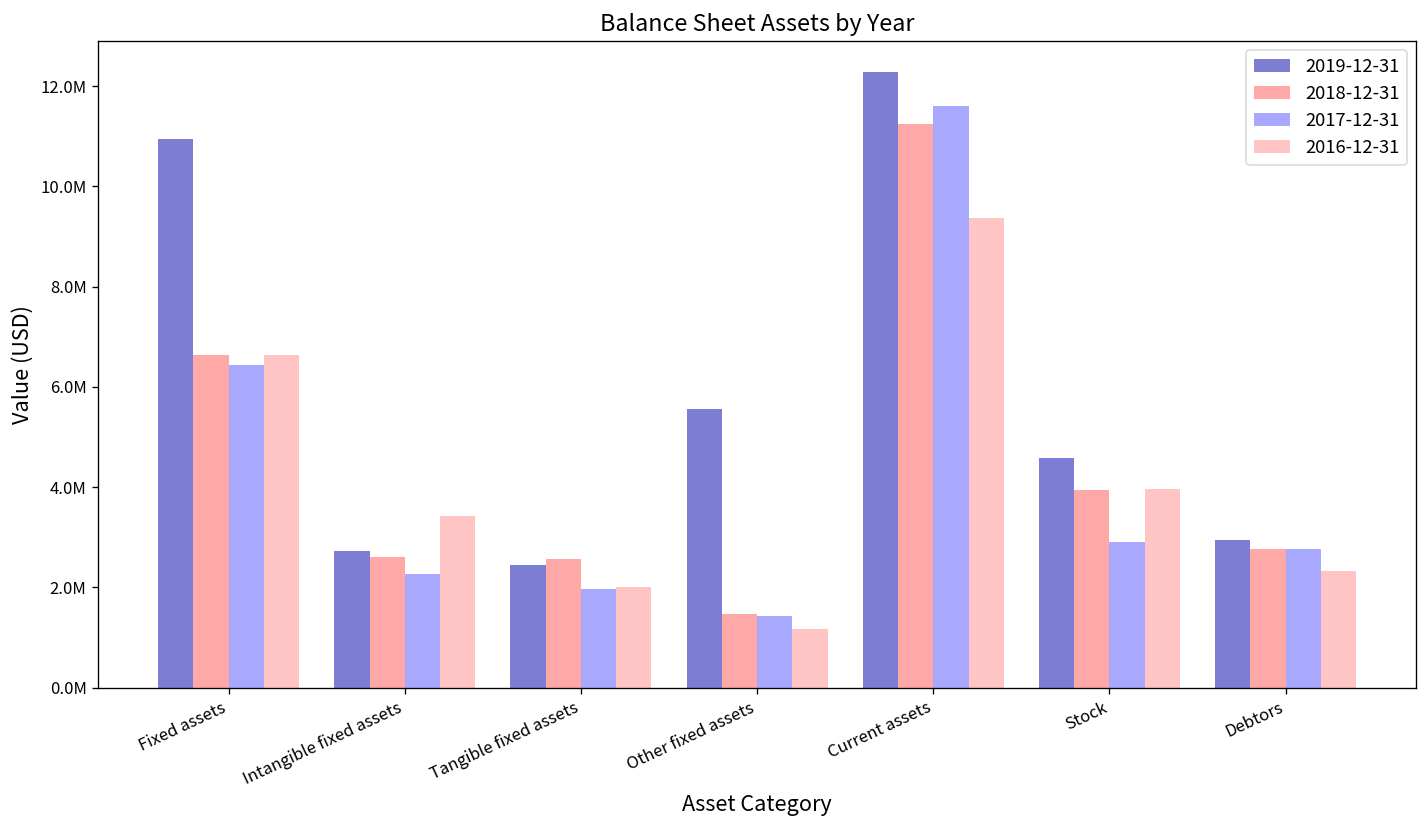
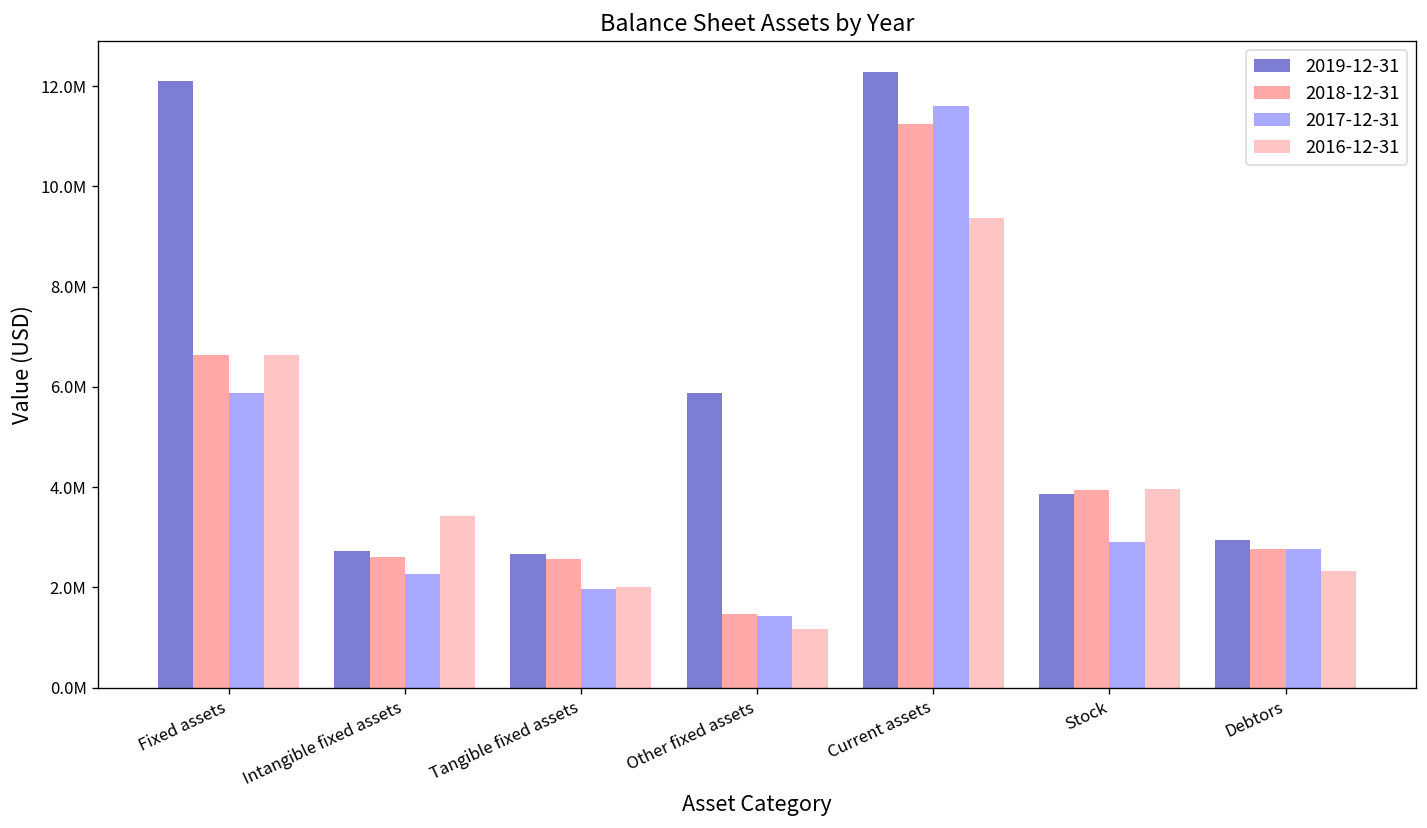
2019-12-31, Fixed assets: 10900000 -> 12100000
2017-12-31, Fixed assets: 6400000 -> 5900000
2019-12-31, Tangible fixed assets: 2500000 -> 2700000
2019-12-31, Other fixed assets: 5600000 -> 5900000
2019-12-31, Stock: 4600000 -> 3900000
